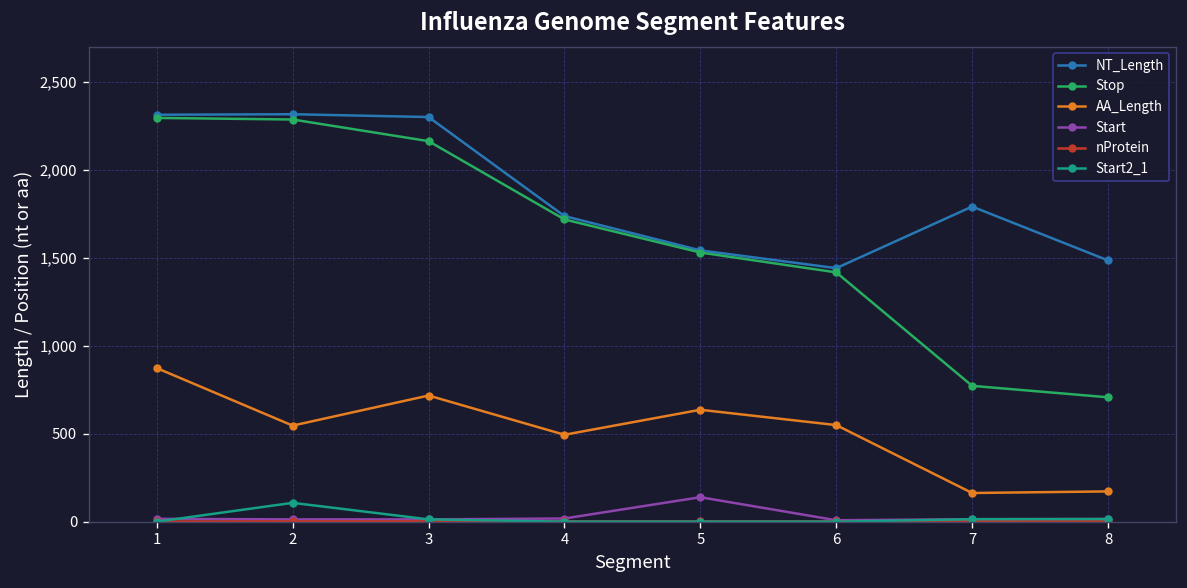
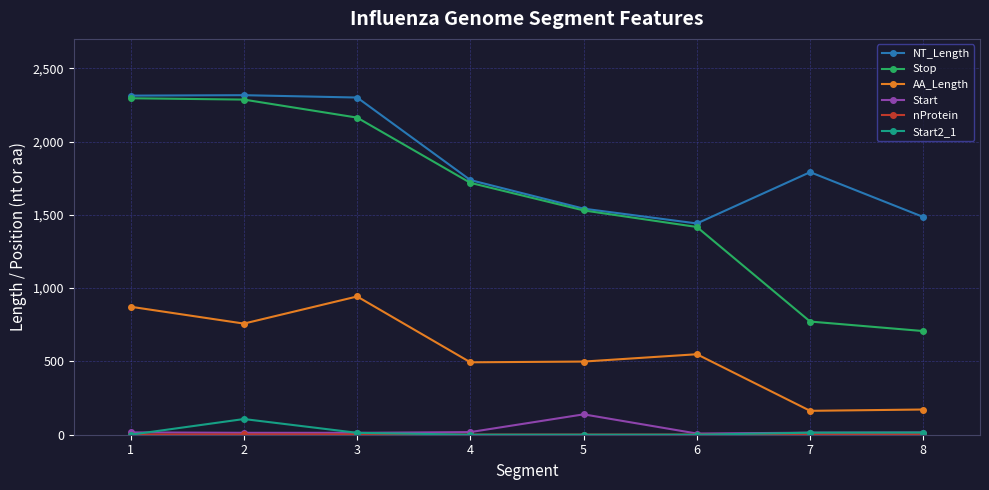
AA_Length, 2: 550 -> 760
AA_Length, 3: 720 -> 940
AA_Length, 5: 640 -> 500
